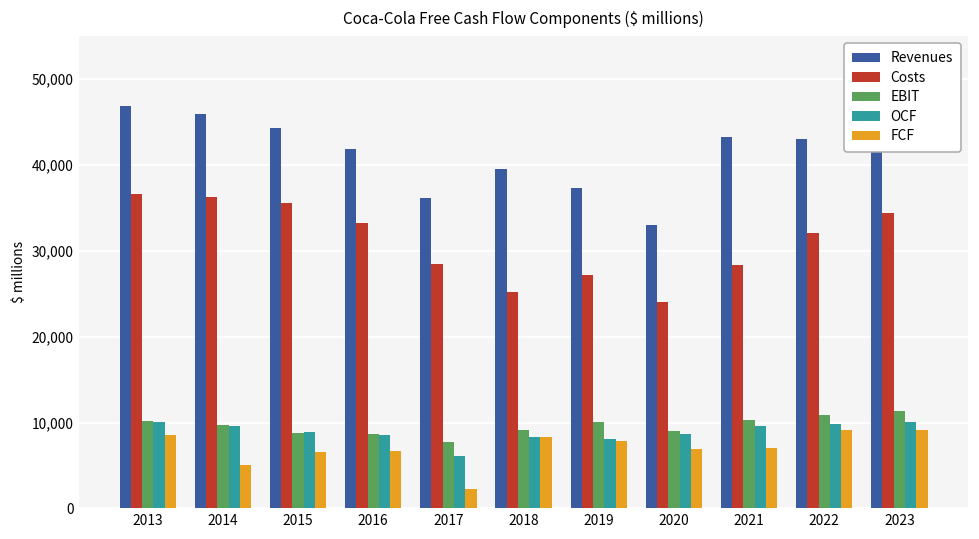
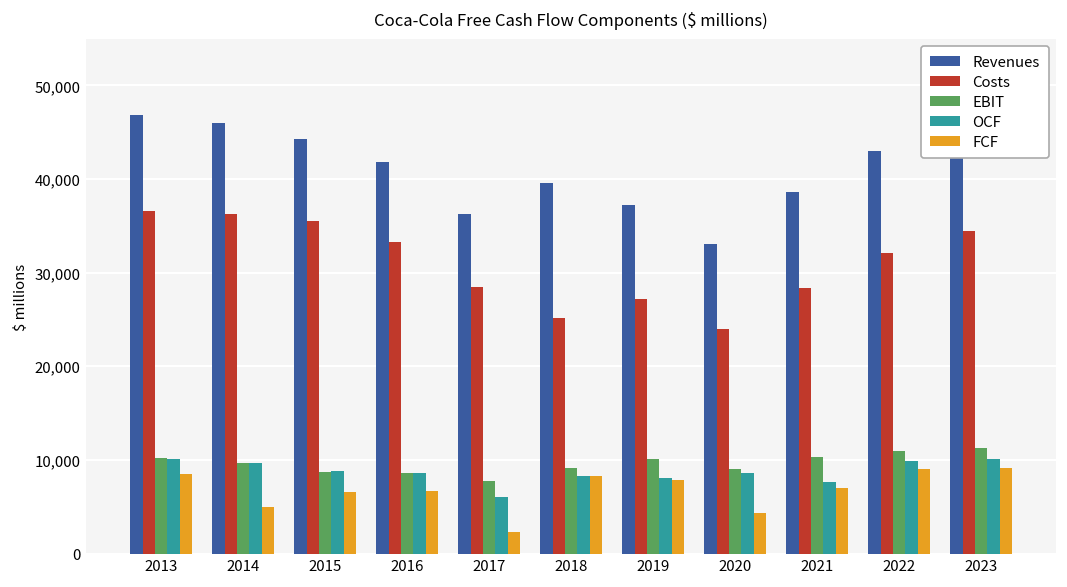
FCF, 2020: 7,000 -> 4,000
Revenues, 2021: 43,000 -> 39,000
OCF, 2021: 10,000 -> 8,000
